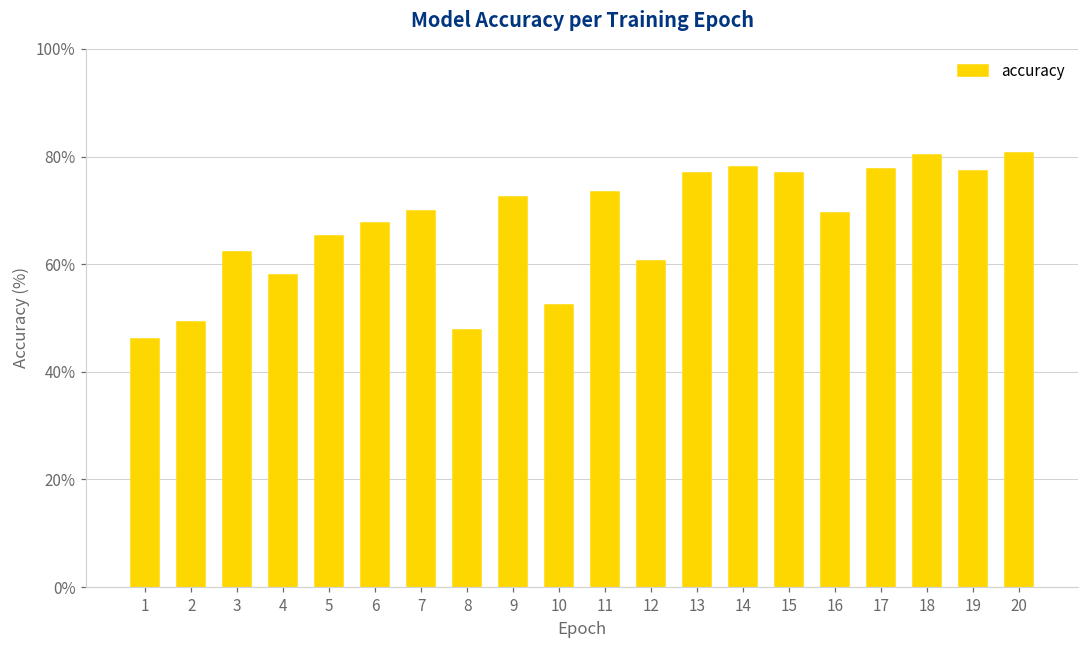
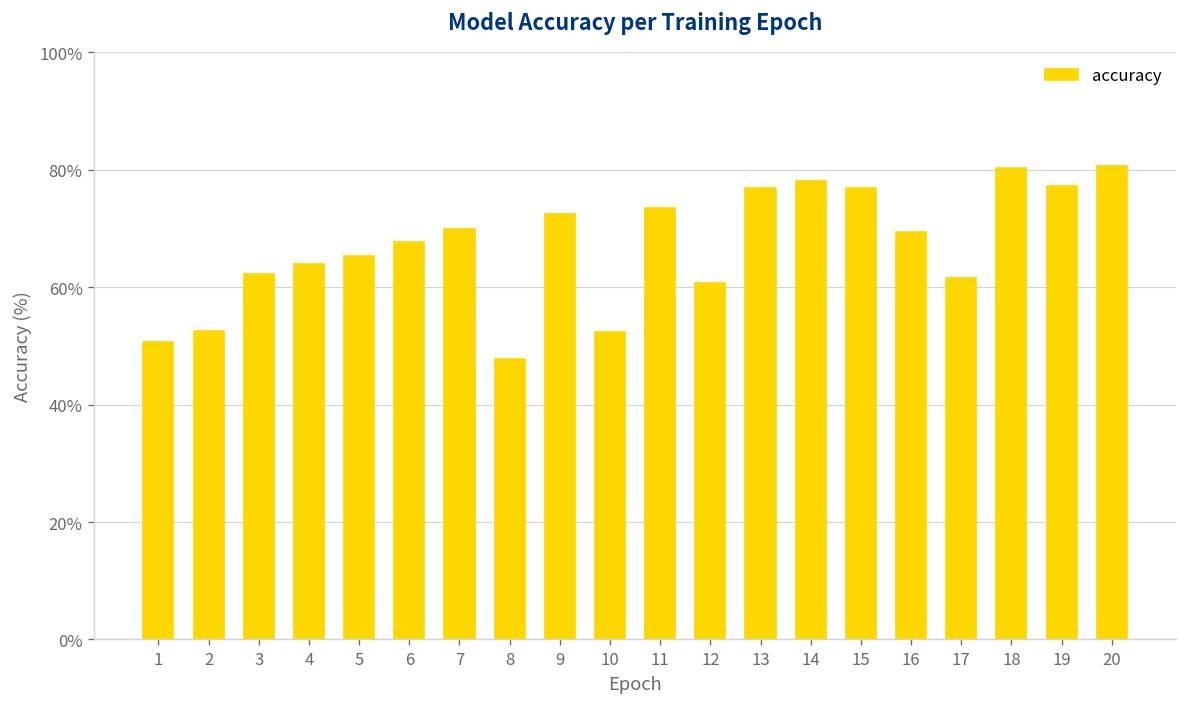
1: 46% -> 51%
2: 49% -> 52%
4: 58% -> 64%
17: 78% -> 62%
